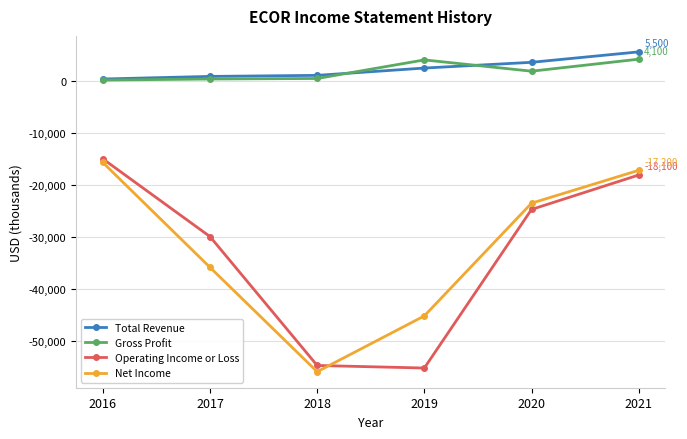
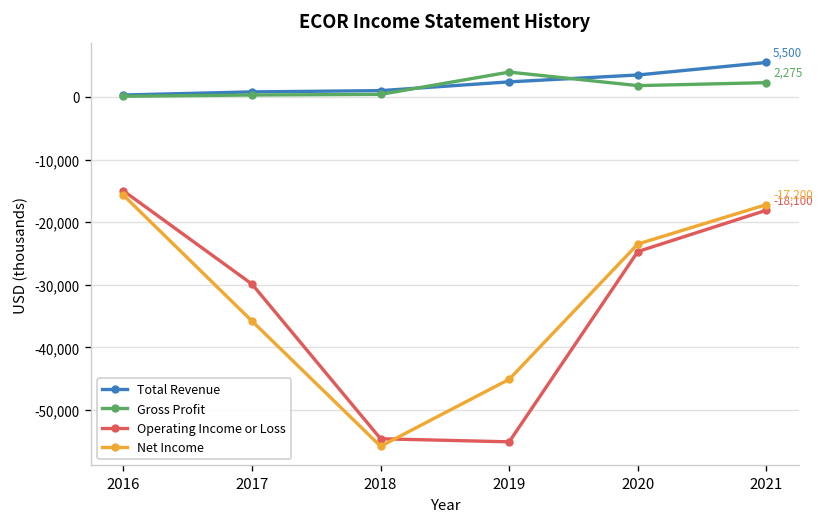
Gross Profit, 2021: 4,100 -> 2,275
